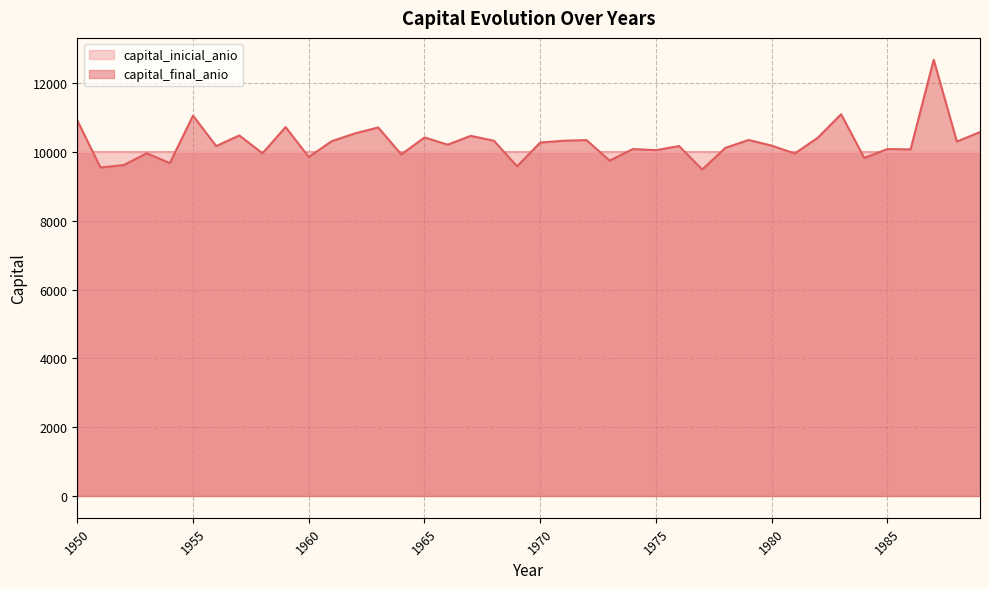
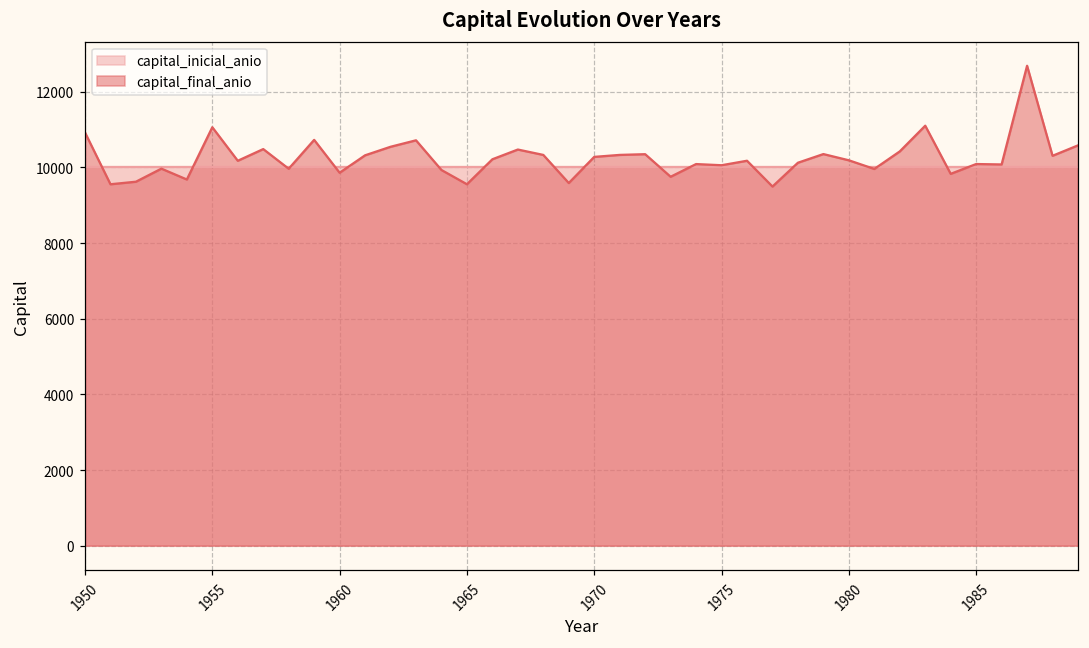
capital_final_anio, 1965: 10400 -> 9600
